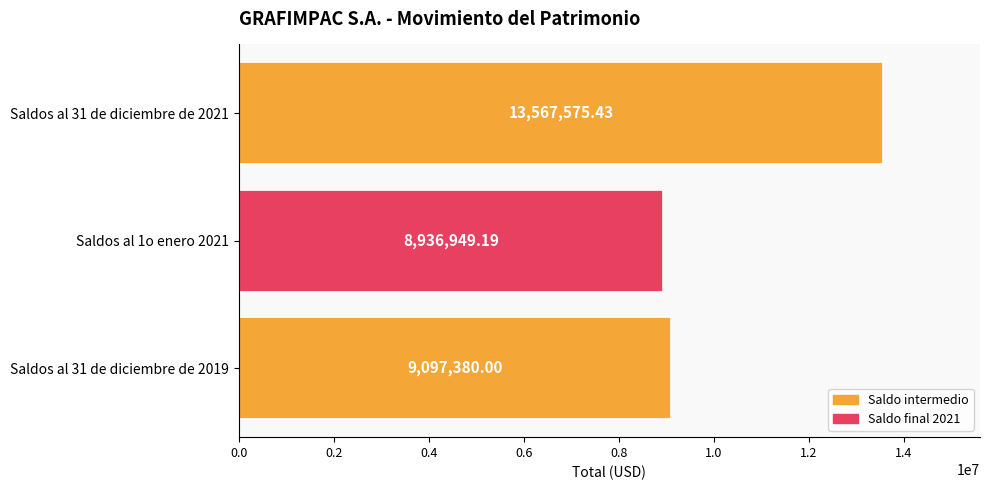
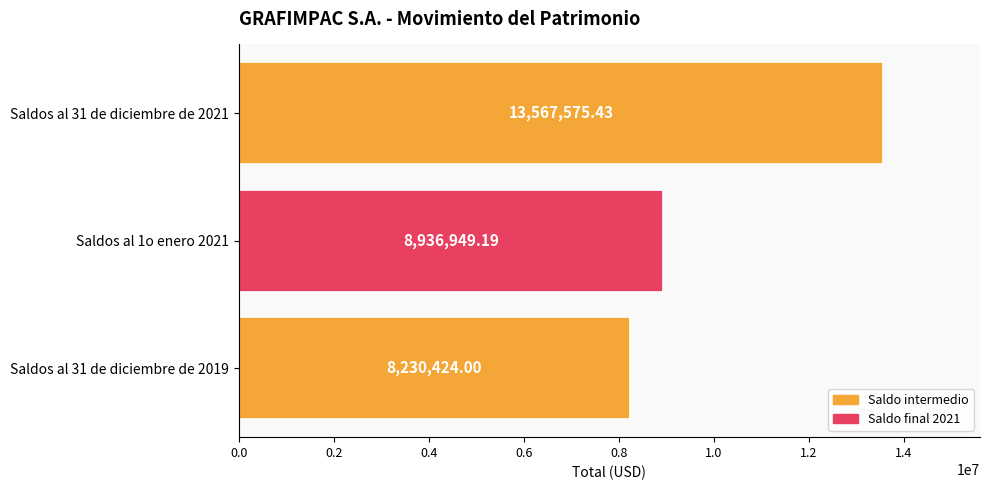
Saldos al 31 de diciembre de 2019: 9,097,380.00 -> 8,230,424.00
